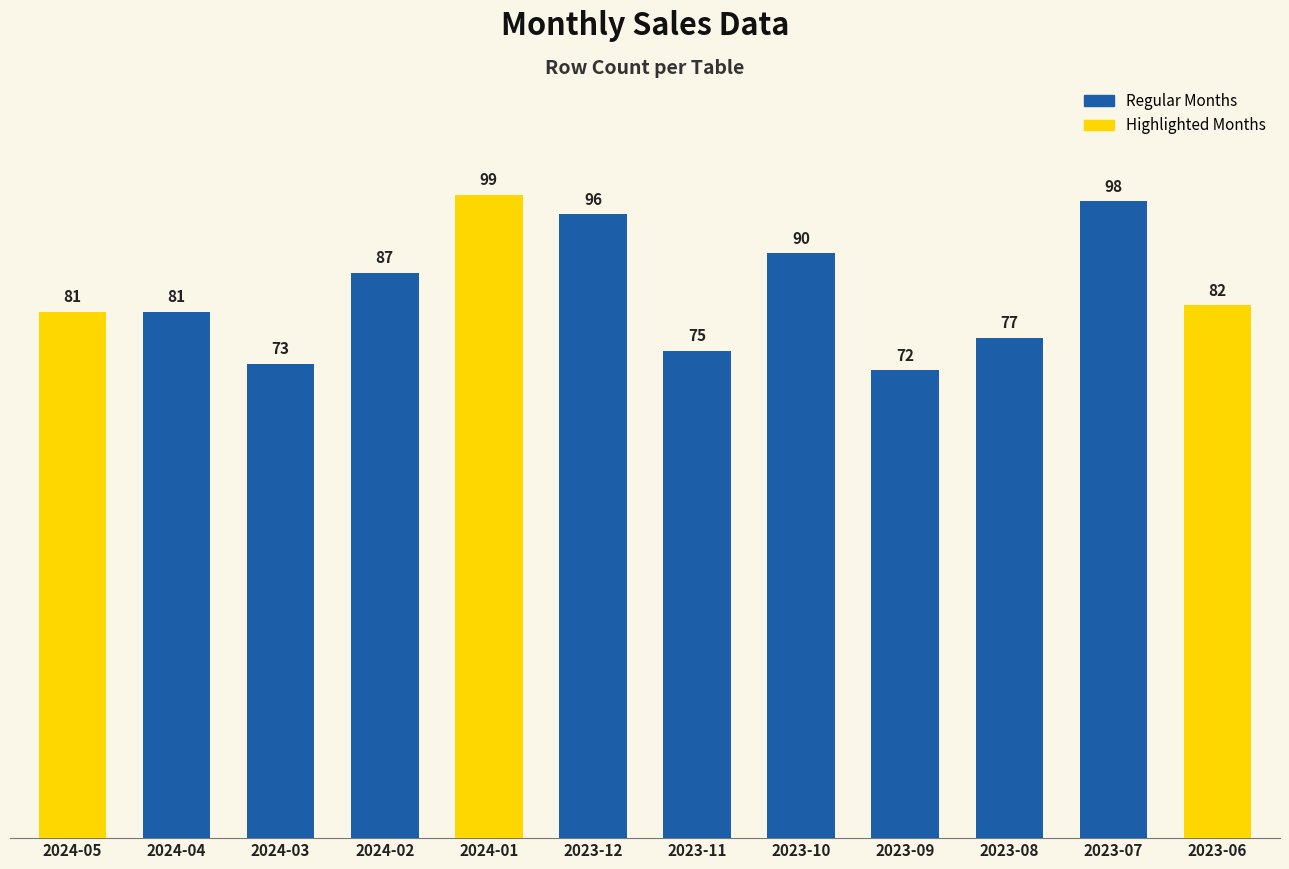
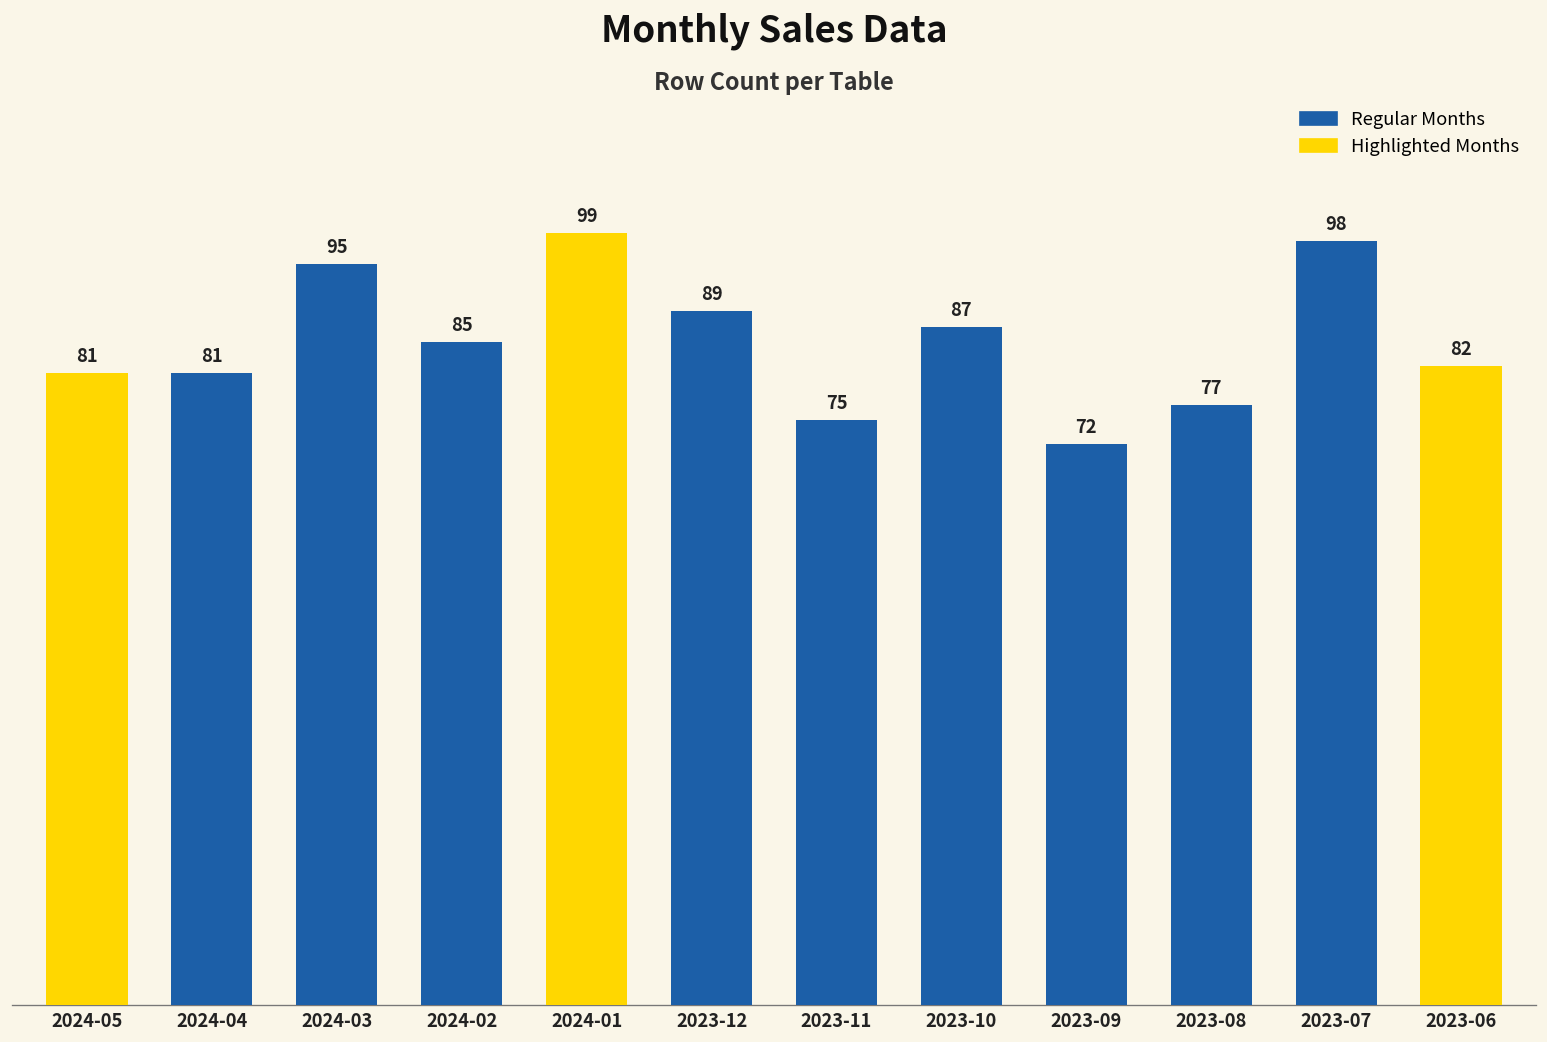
2024-03: 73 -> 95
2024-02: 87 -> 85
2023-12: 96 -> 89
2023-10: 90 -> 87
